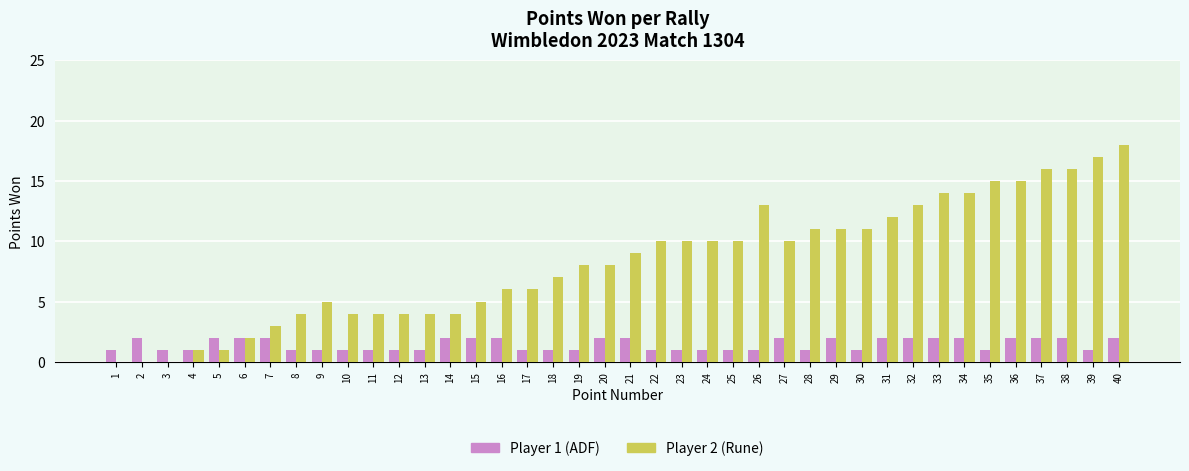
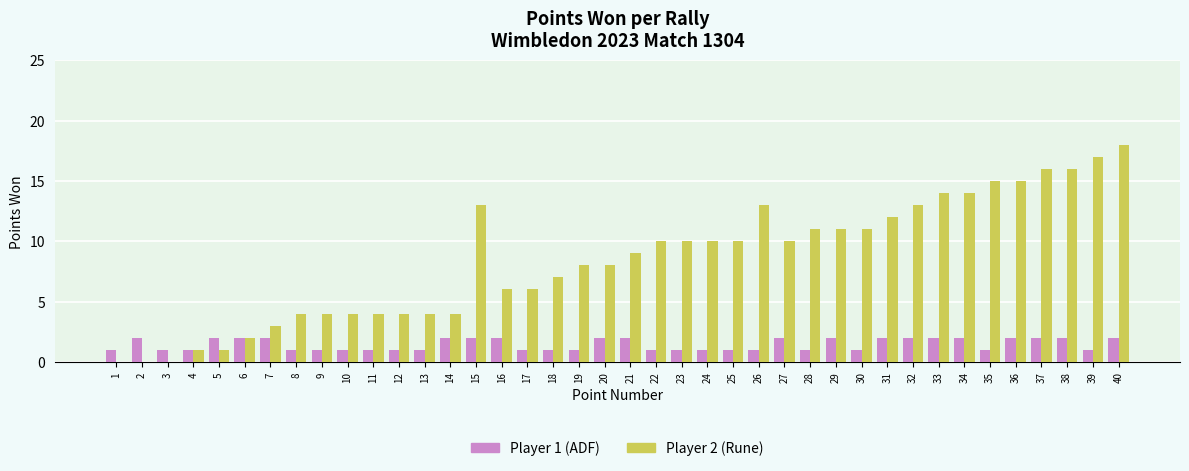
Player 2 (Rune), 9: 5 -> 4
Player 2 (Rune), 15: 5 -> 13
